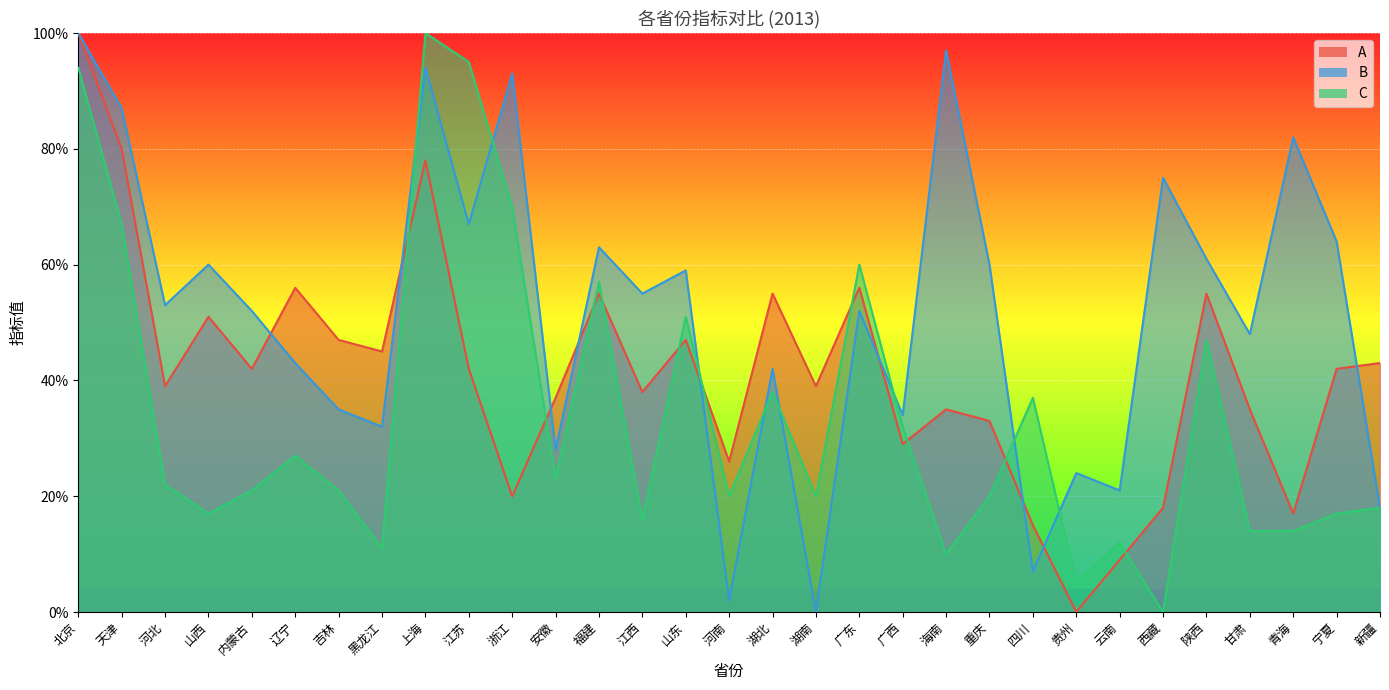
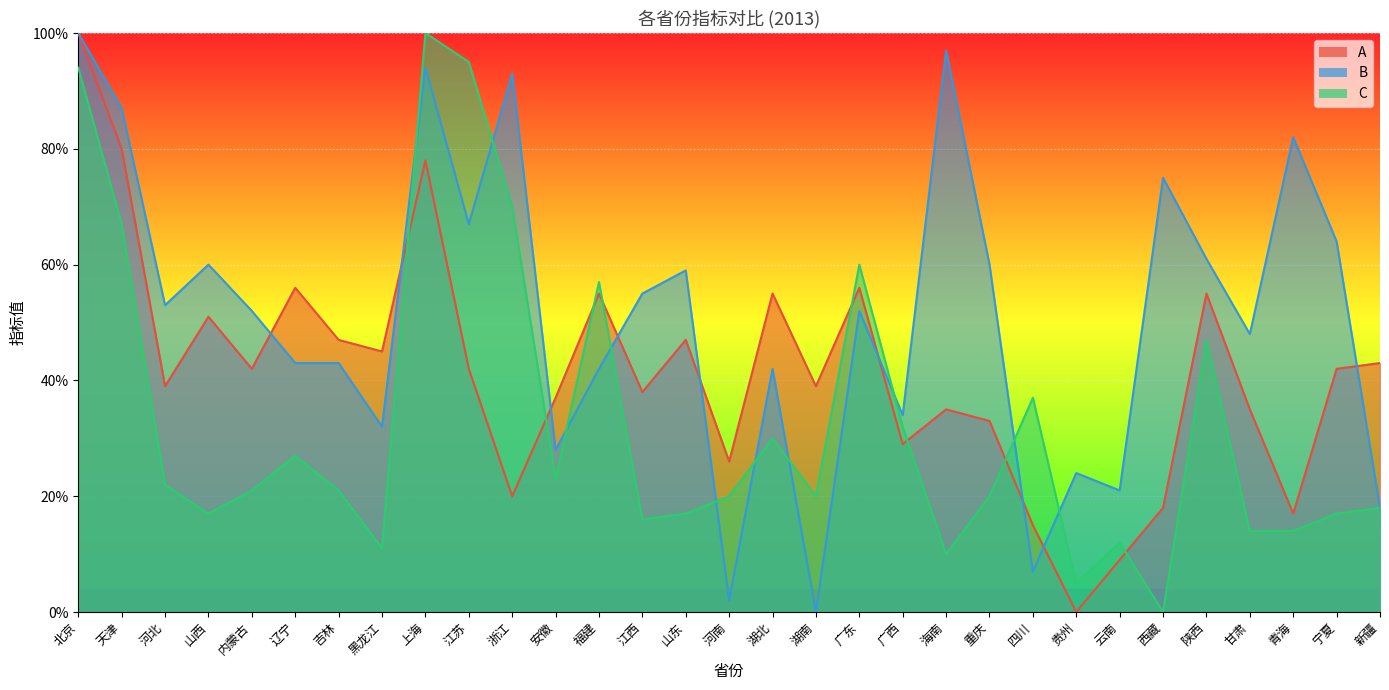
B, 吉林: 35% -> 43%
B, 福建: 63% -> 42%
C, 山东: 51% -> 17%
C, 湖北: 38% -> 30%
